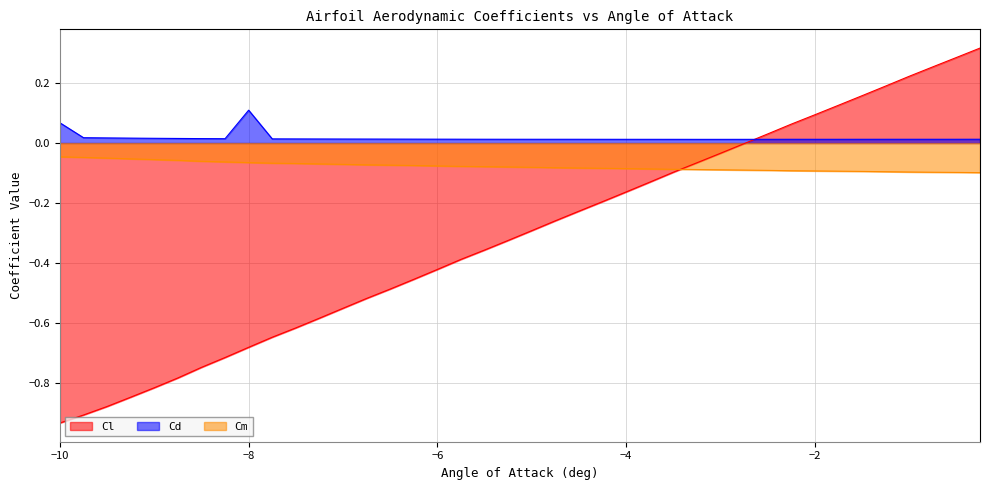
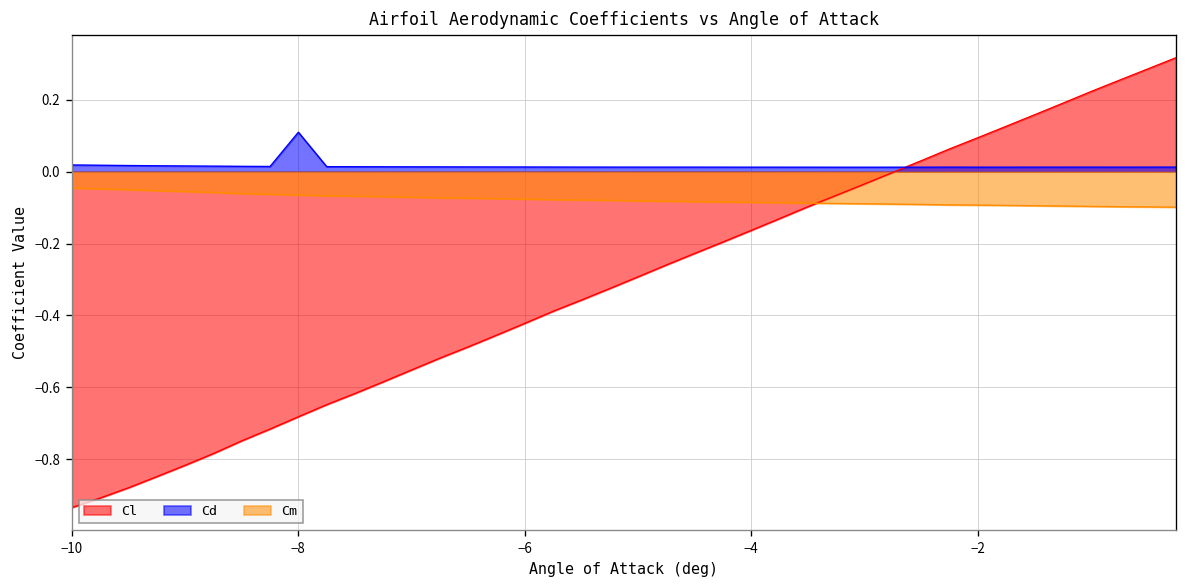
Cd, −10: 0.07 -> 0.02
